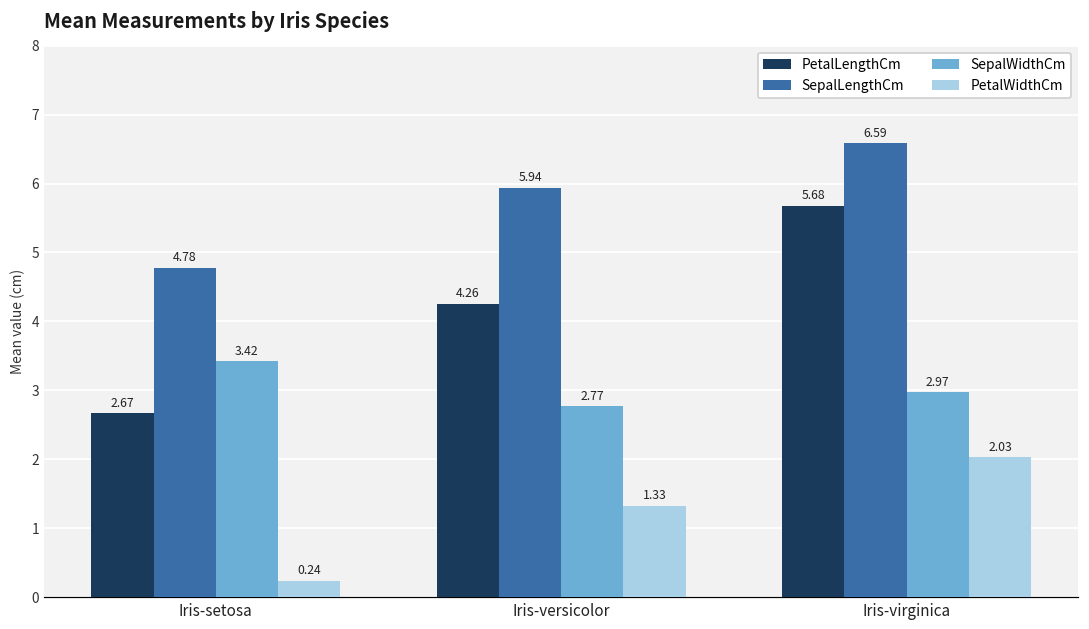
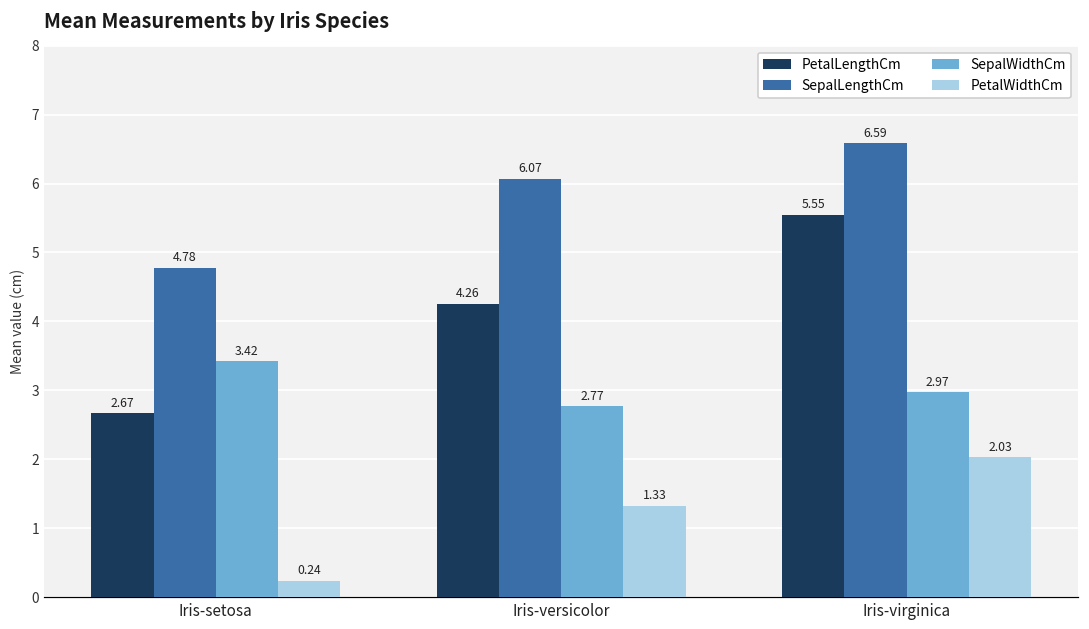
SepalLengthCm, Iris-versicolor: 5.94 -> 6.07
PetalLengthCm, Iris-virginica: 5.68 -> 5.55
